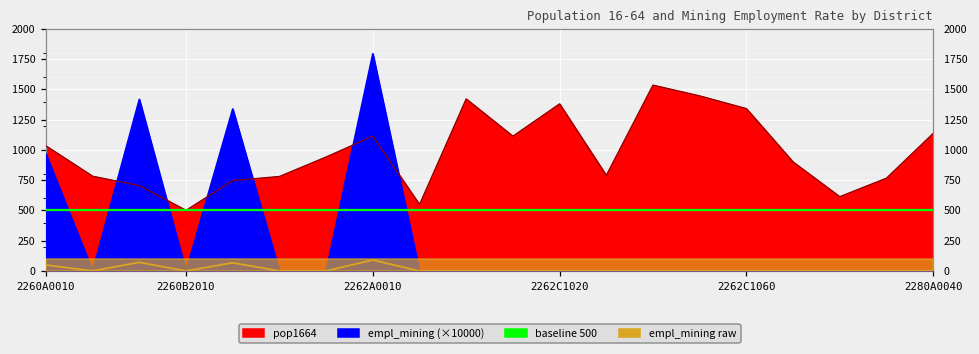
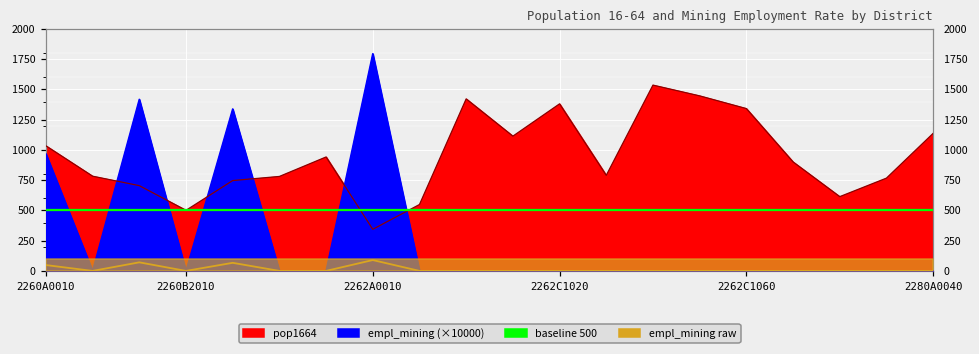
pop1664, 2262A0010: 1110 -> 340
